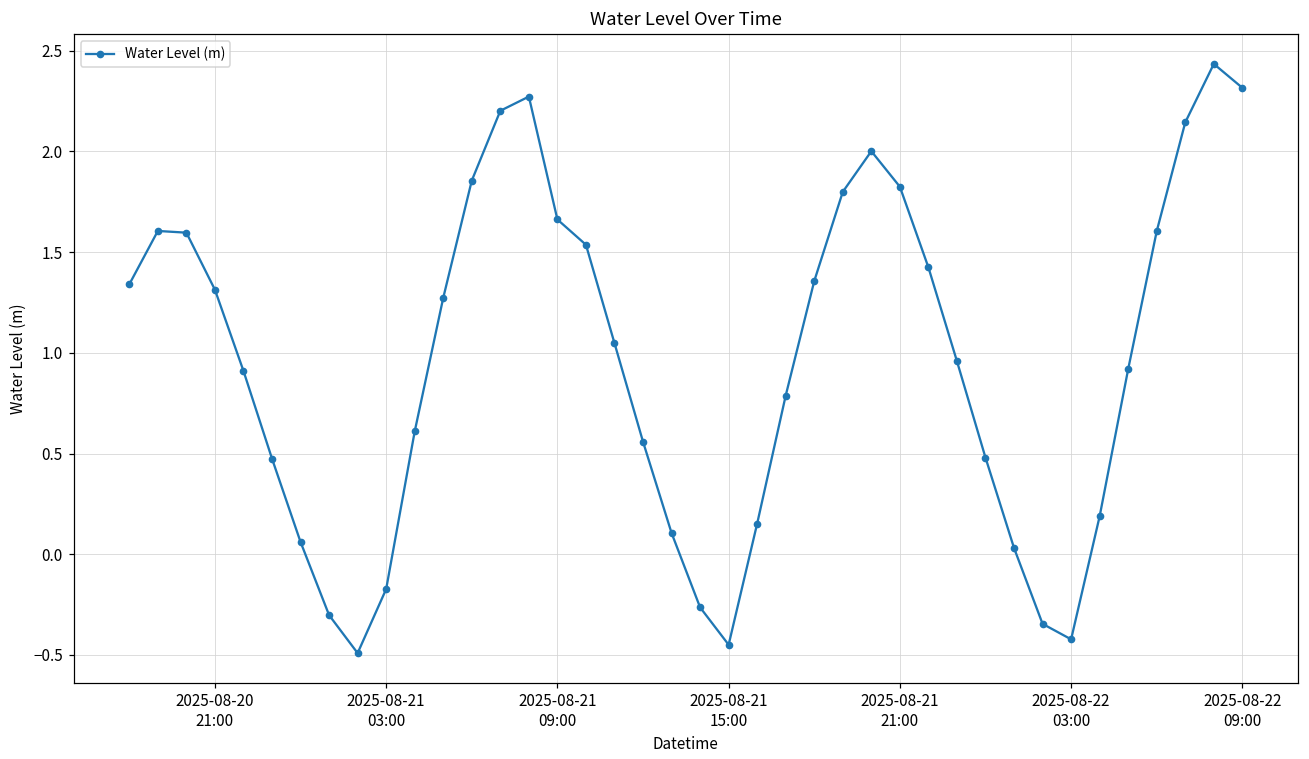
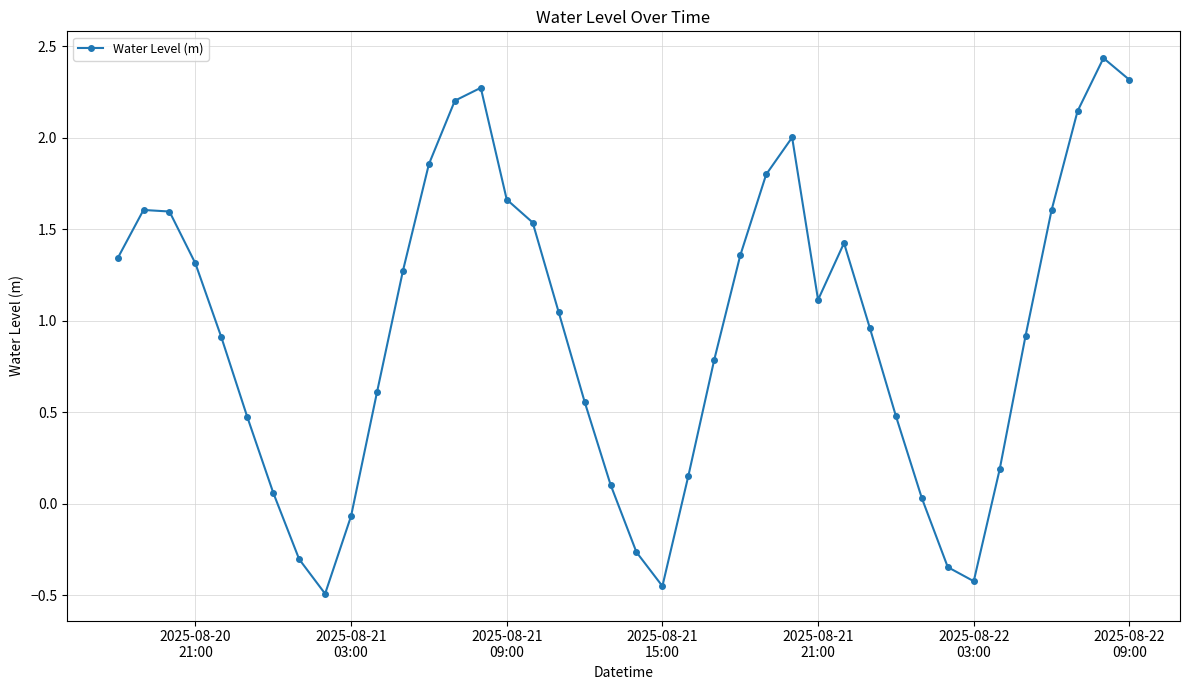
2025-08-21 03:00: -0.17 -> -0.07
2025-08-21 21:00: 1.82 -> 1.11
